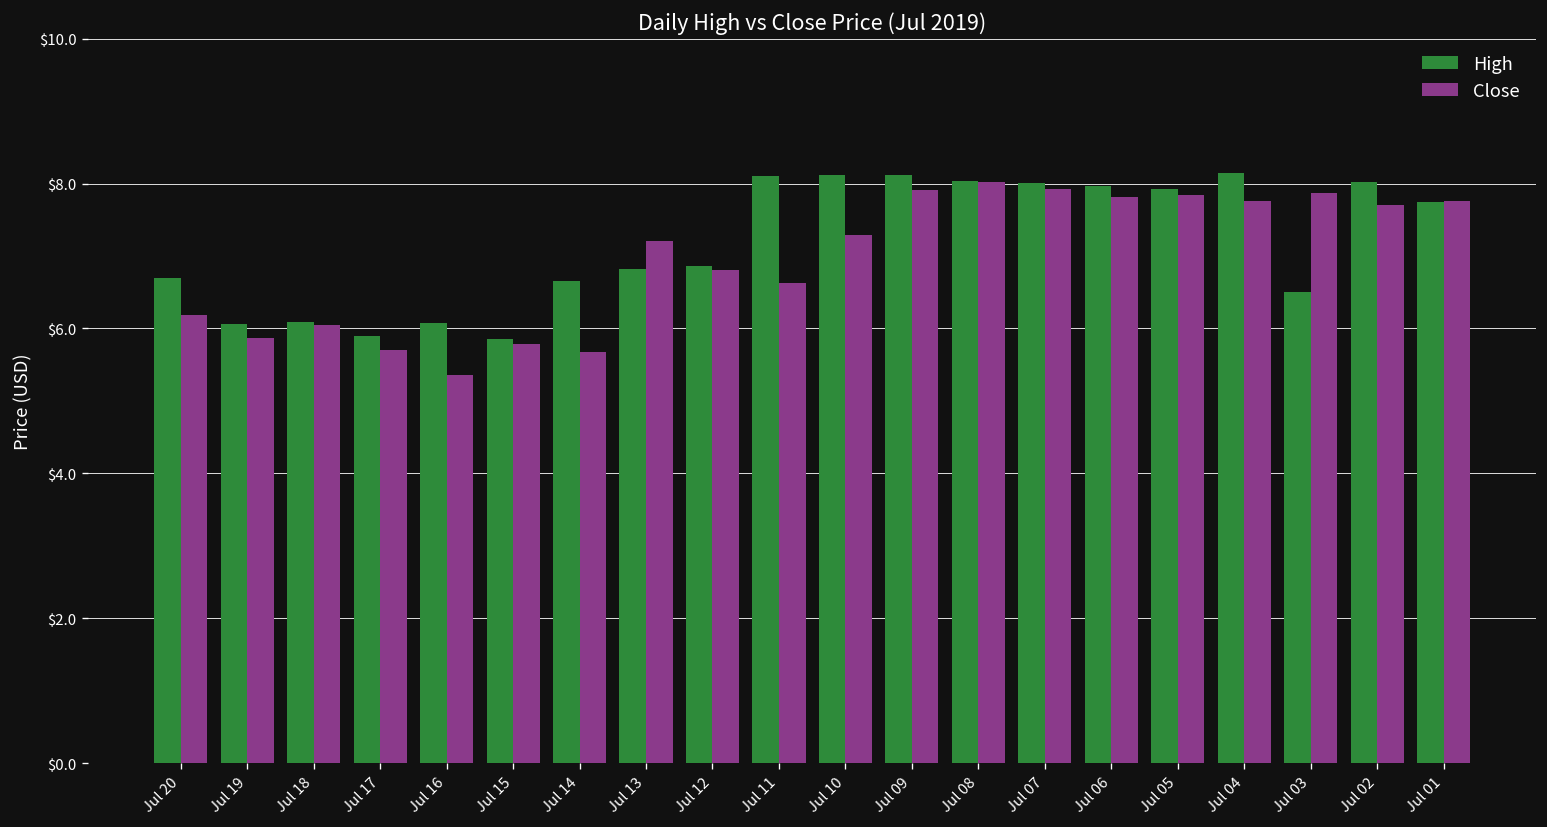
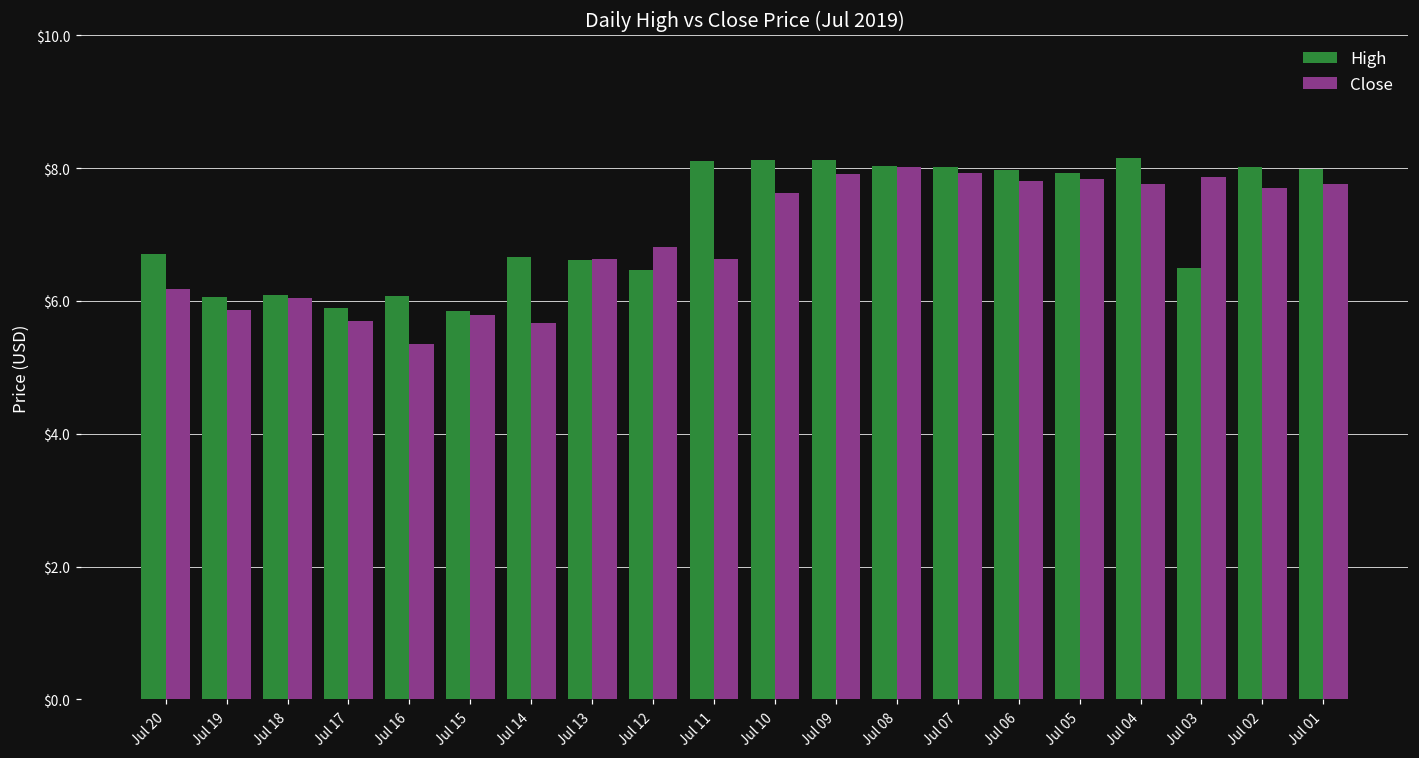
High, Jul 13: $6.8 -> $6.6
Close, Jul 13: $7.2 -> $6.6
High, Jul 12: $6.9 -> $6.5
Close, Jul 10: $7.3 -> $7.6
High, Jul 01: $7.8 -> $8.0
